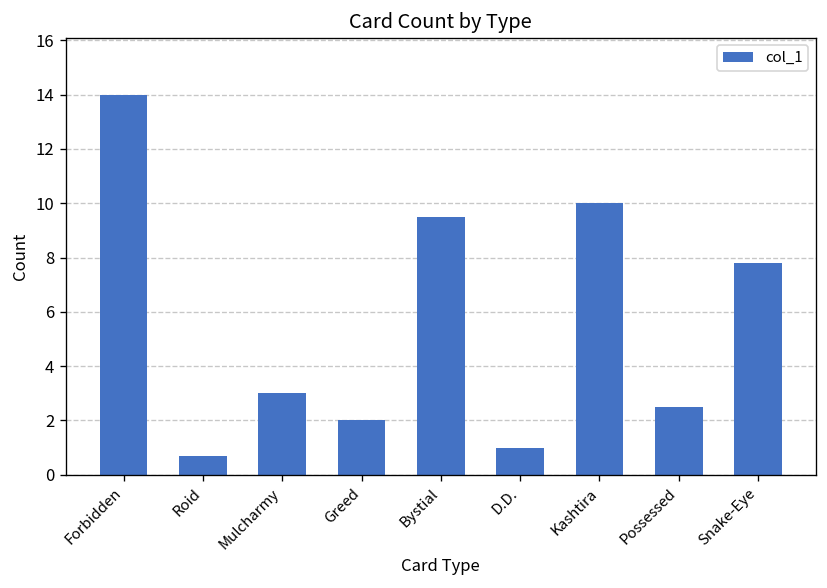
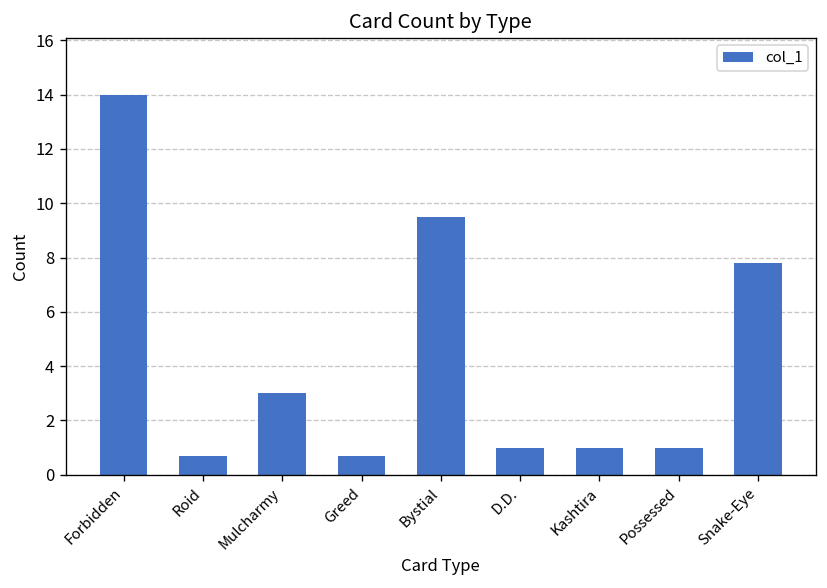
Greed: 2.0 -> 0.7
Kashtira: 10 -> 1
Possessed: 2.5 -> 1.0
